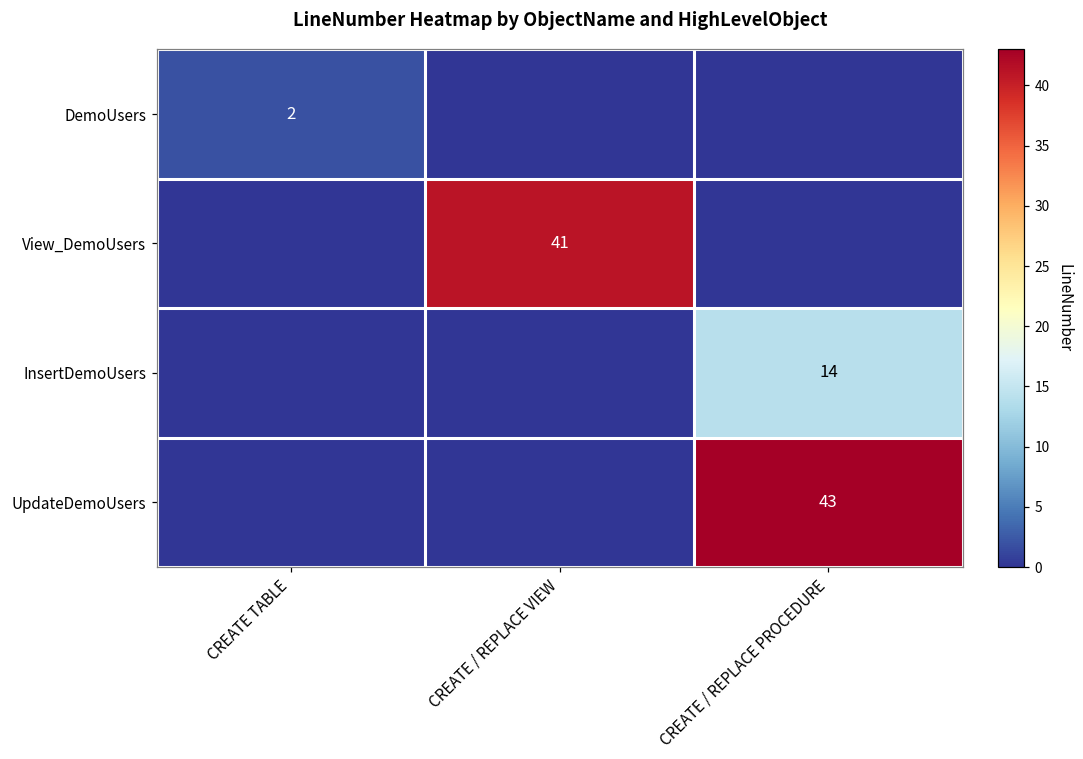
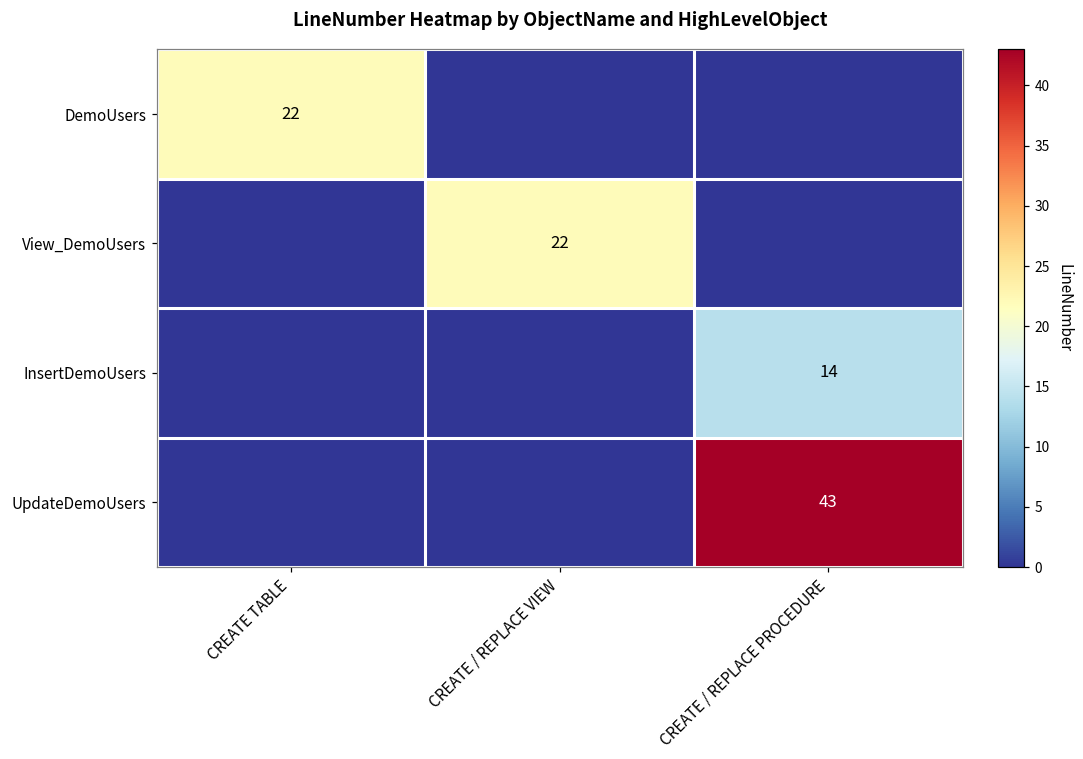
DemoUsers, CREATE TABLE: 2 -> 22
View_DemoUsers, CREATE / REPLACE VIEW: 41 -> 22
